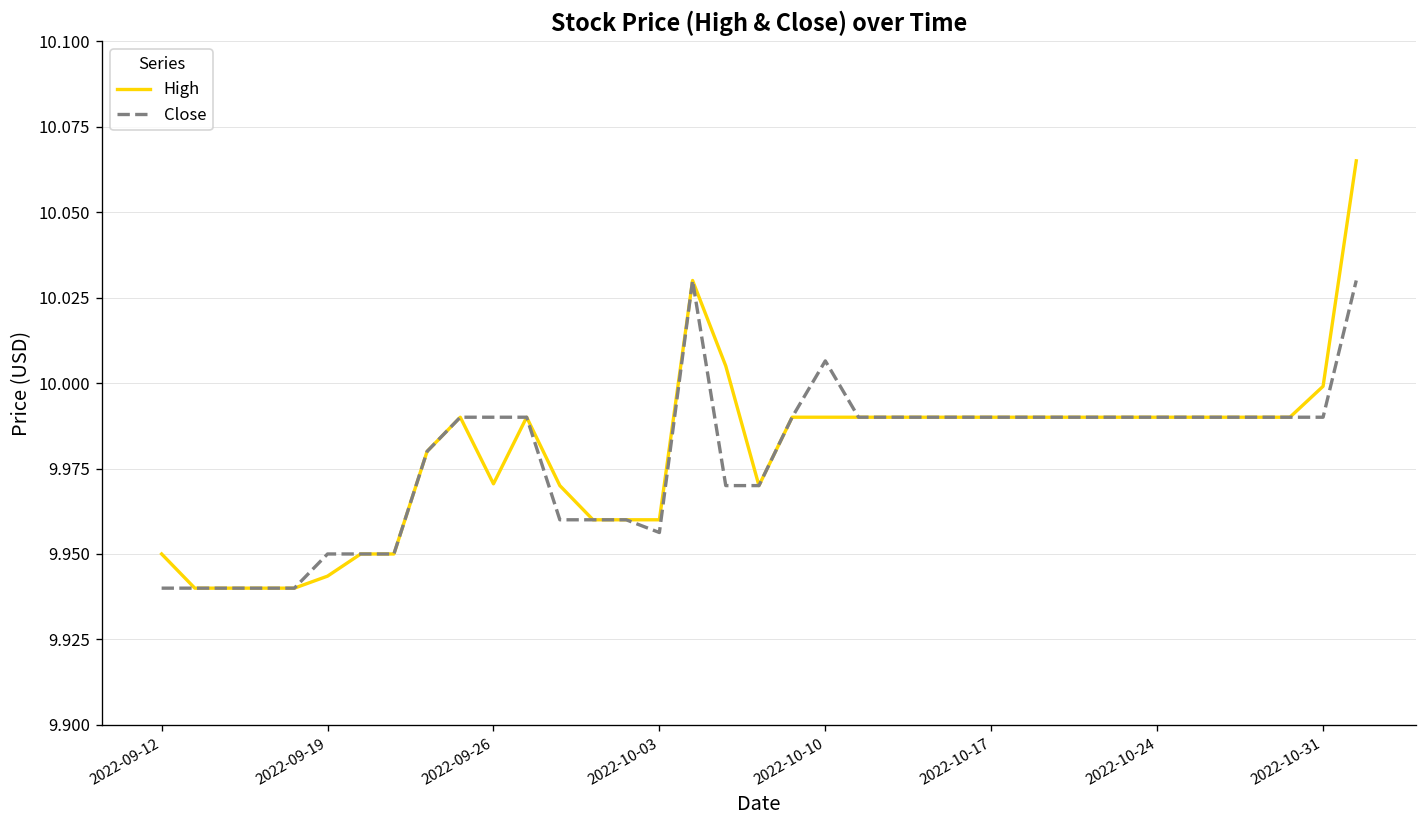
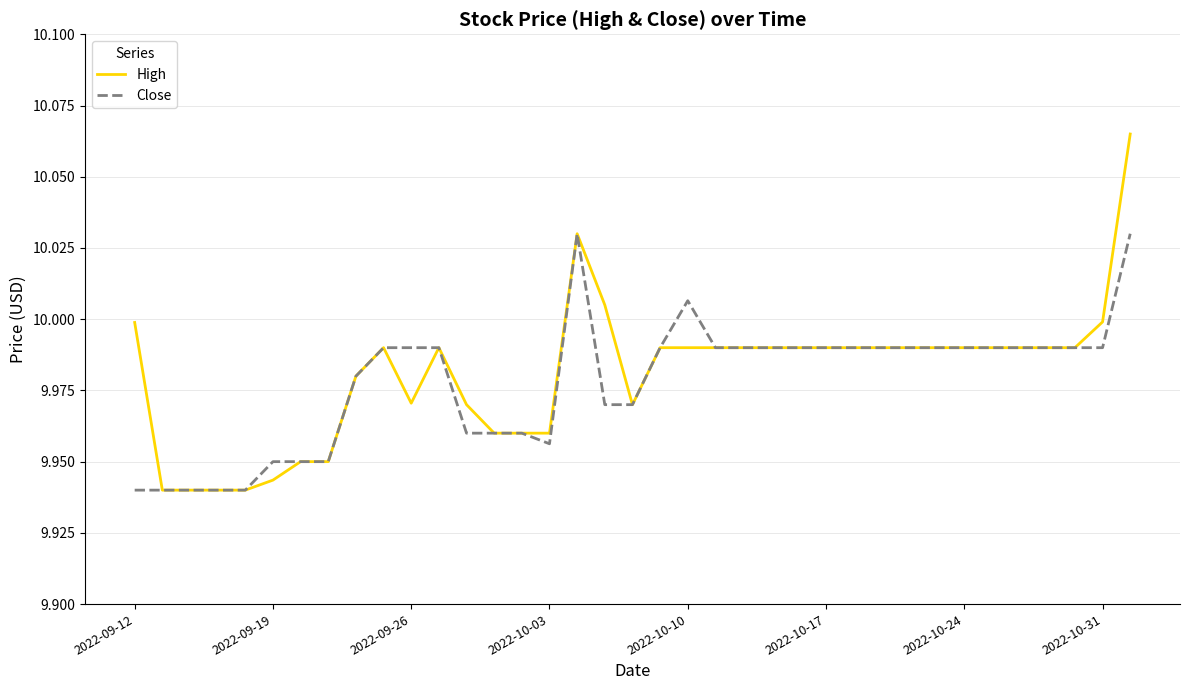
High, 2022-09-12: 9.950 -> 9.999
